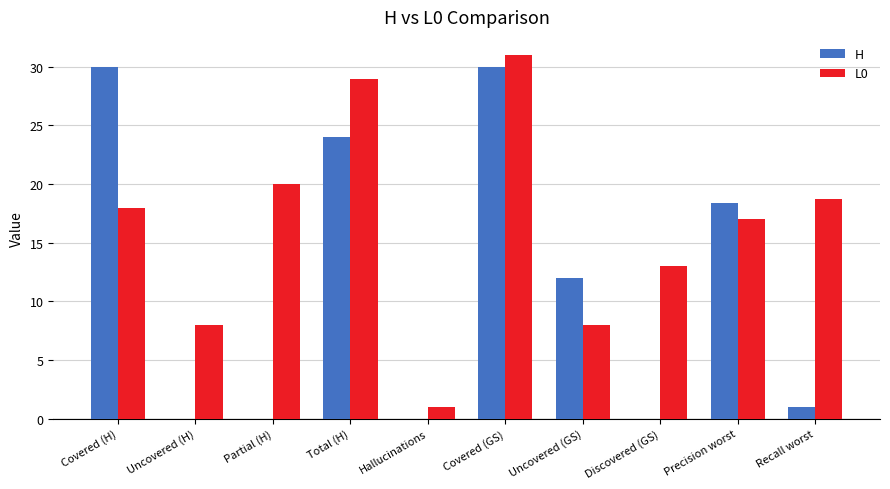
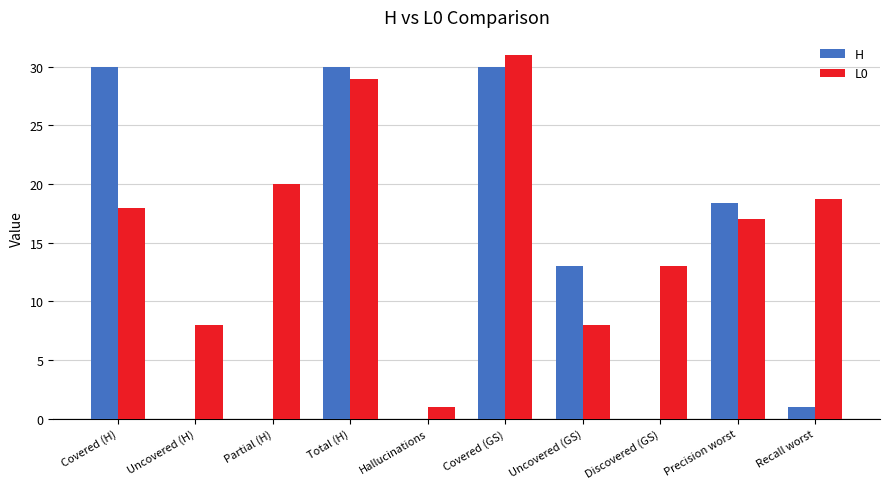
H, Total (H): 24 -> 30
H, Uncovered (GS): 12 -> 13
